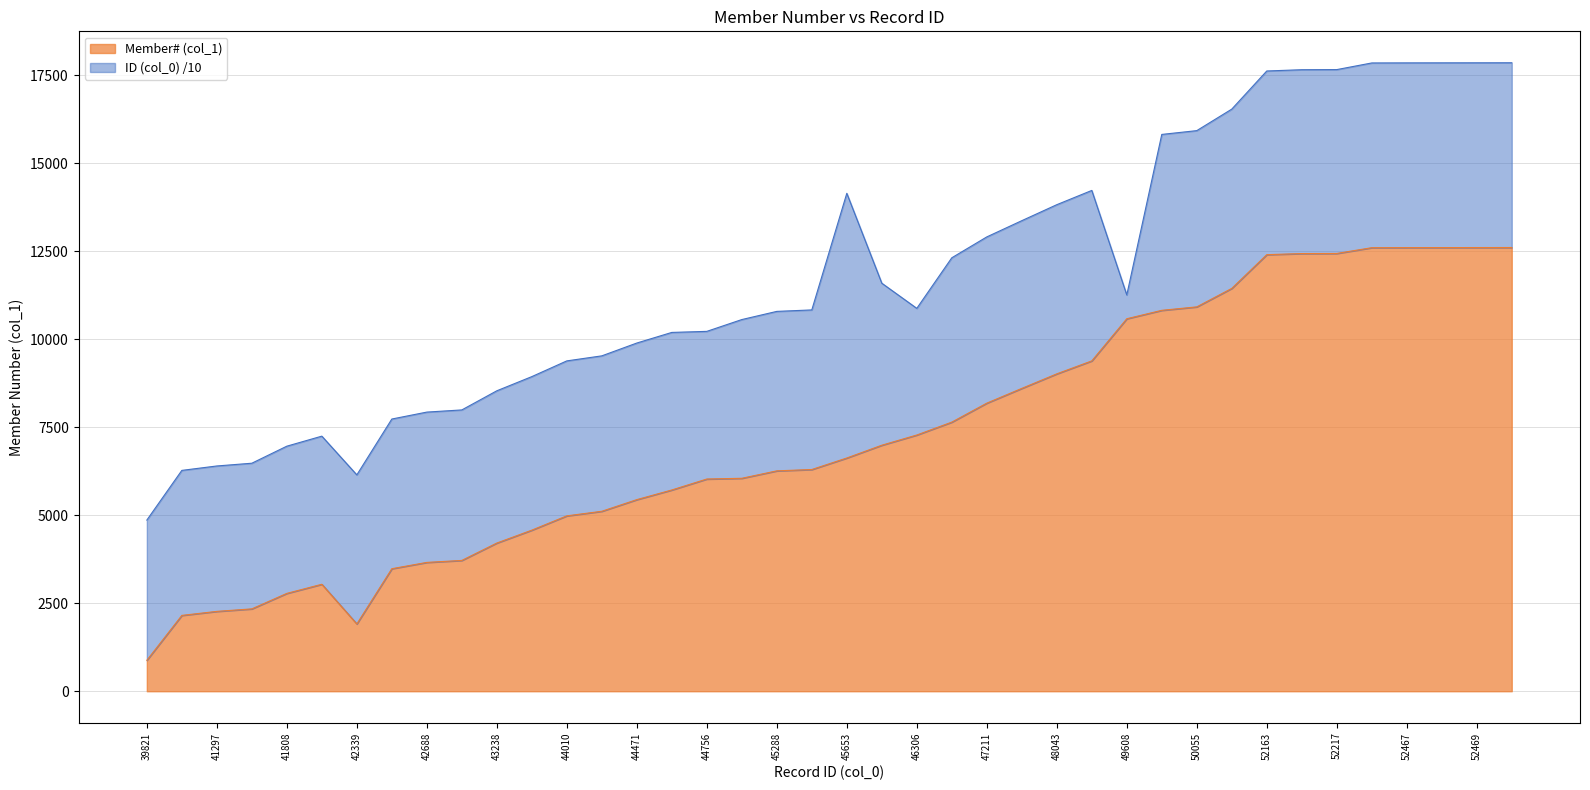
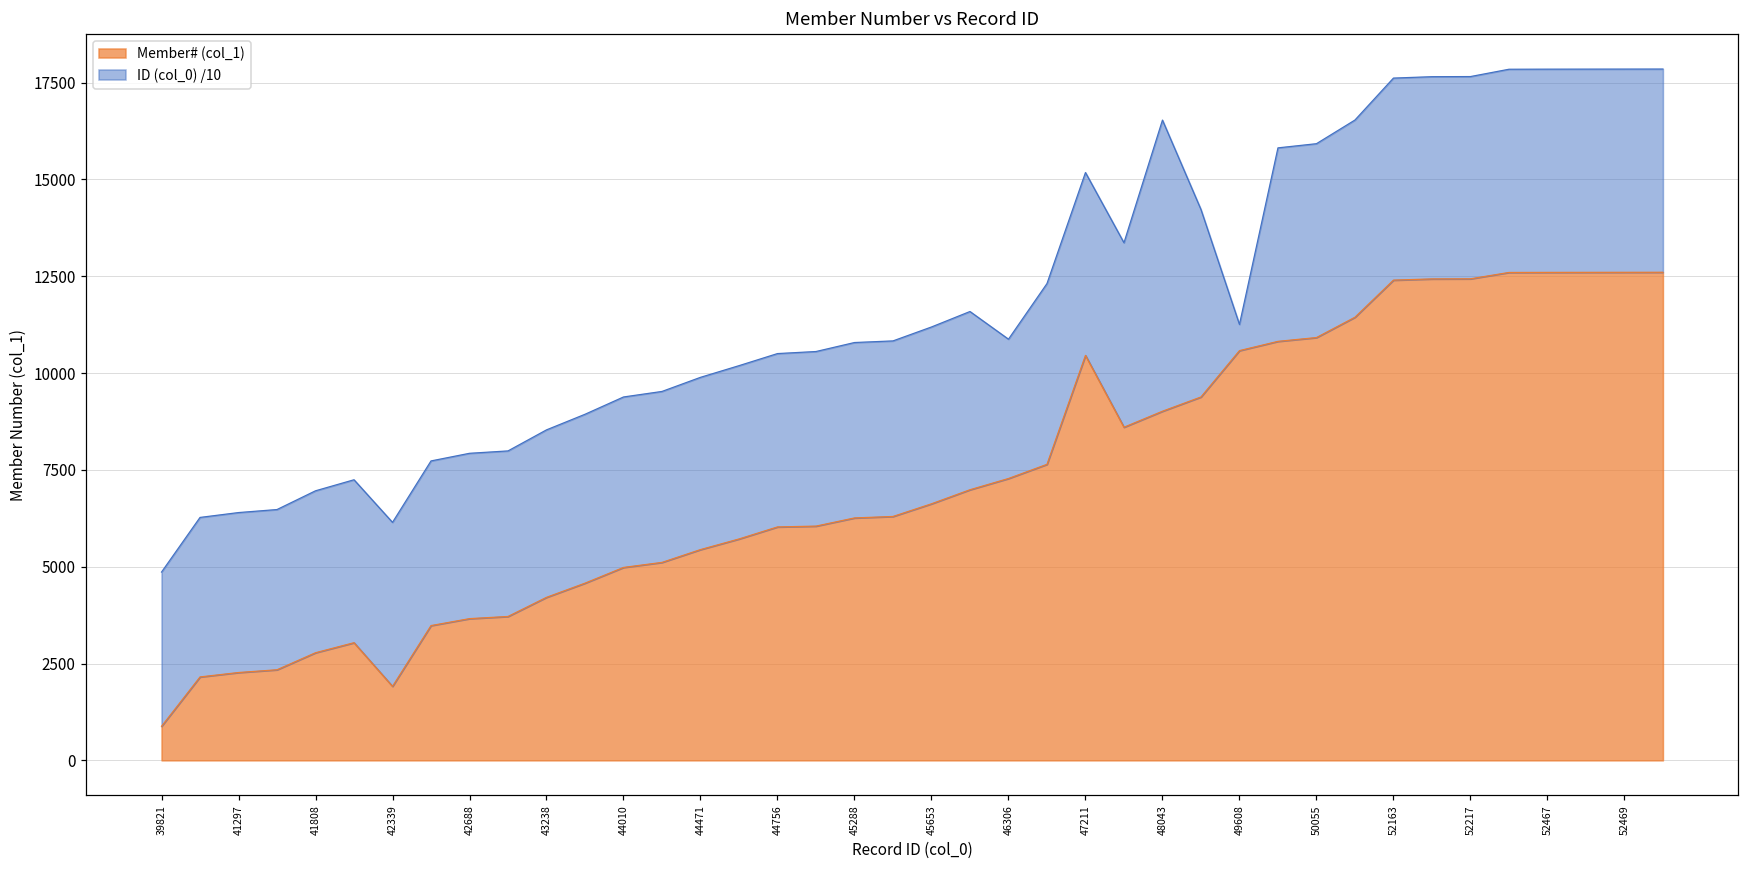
ID (col_0) /10, 44756: 4200 -> 4500
ID (col_0) /10, 45653: 7500 -> 4600
Member# (col_1), 47211: 8200 -> 10500
ID (col_0) /10, 48043: 4800 -> 7500
